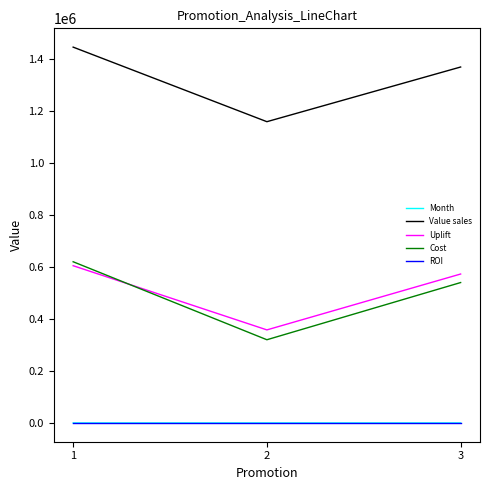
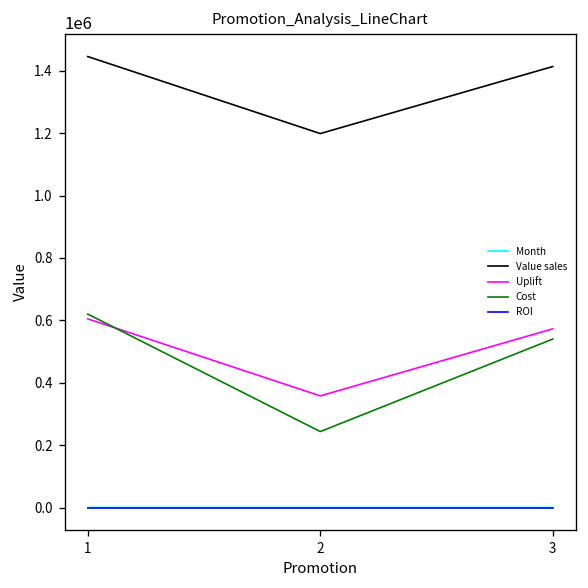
Value sales, 2: 1160000 -> 1200000
Cost, 2: 320000 -> 240000
Value sales, 3: 1370000 -> 1410000
